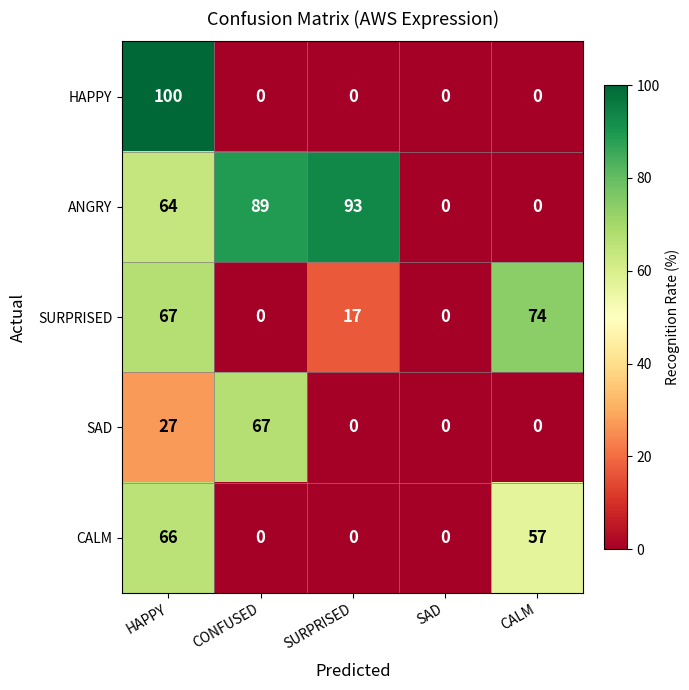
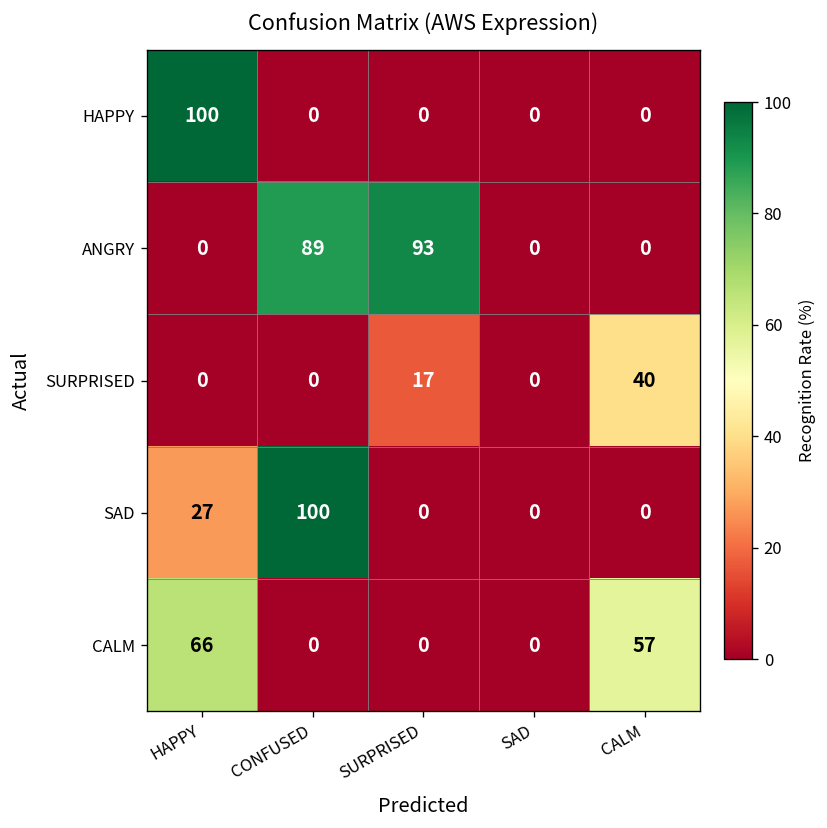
ANGRY, HAPPY: 64 -> 0
SURPRISED, HAPPY: 67 -> 0
SURPRISED, CALM: 74 -> 40
SAD, CONFUSED: 67 -> 100
